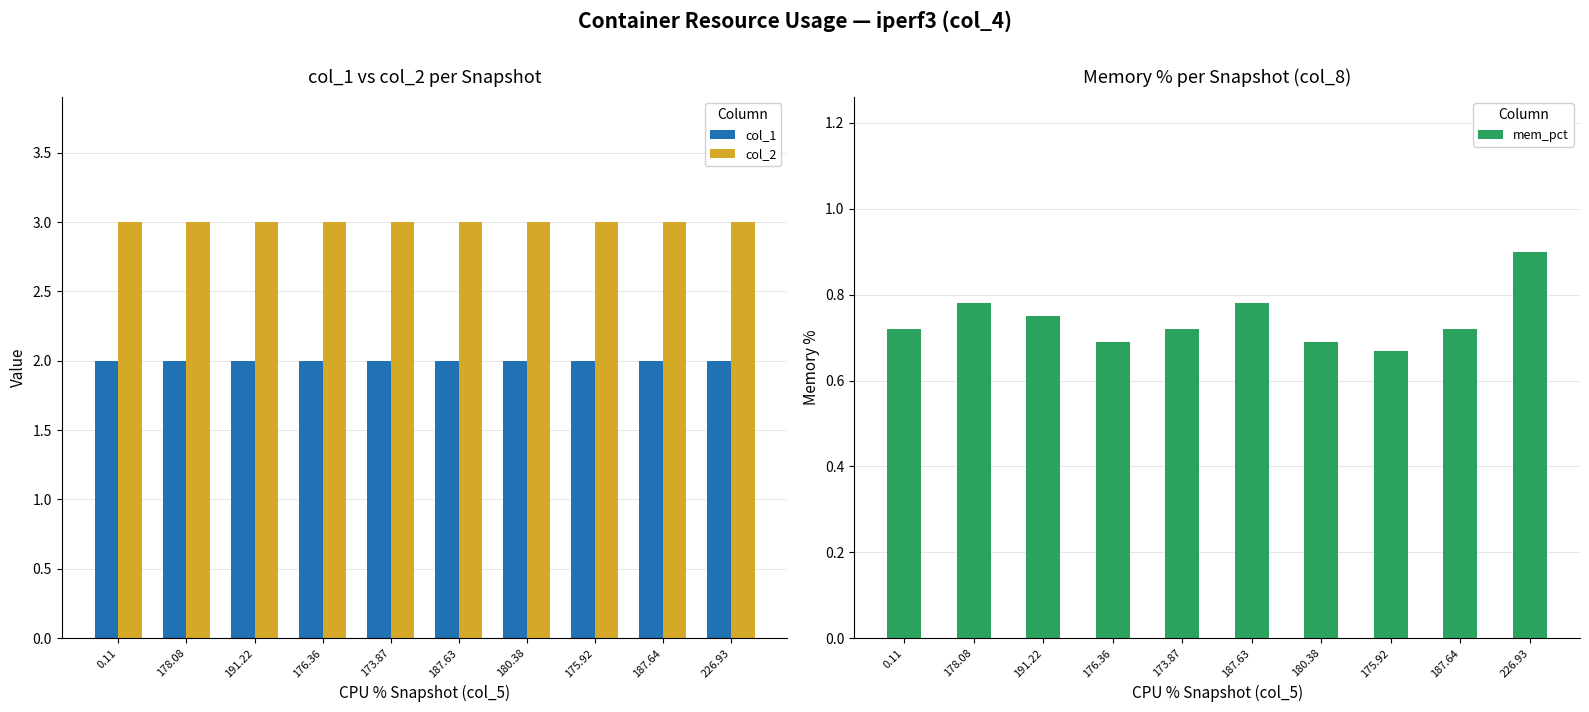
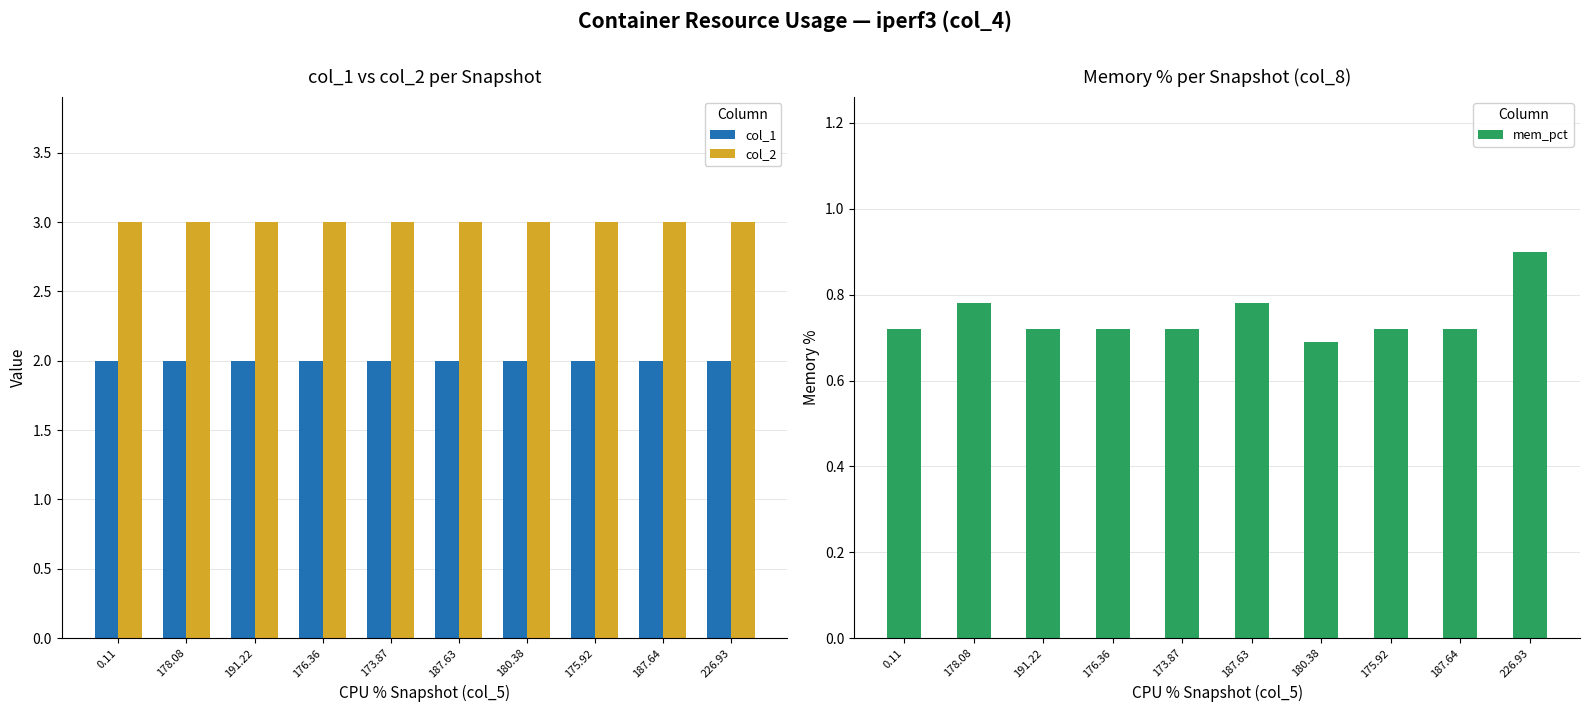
Memory % per Snapshot (col_8), 191.22: 0.75 -> 0.72
Memory % per Snapshot (col_8), 176.36: 0.69 -> 0.72
Memory % per Snapshot (col_8), 175.92: 0.67 -> 0.72
